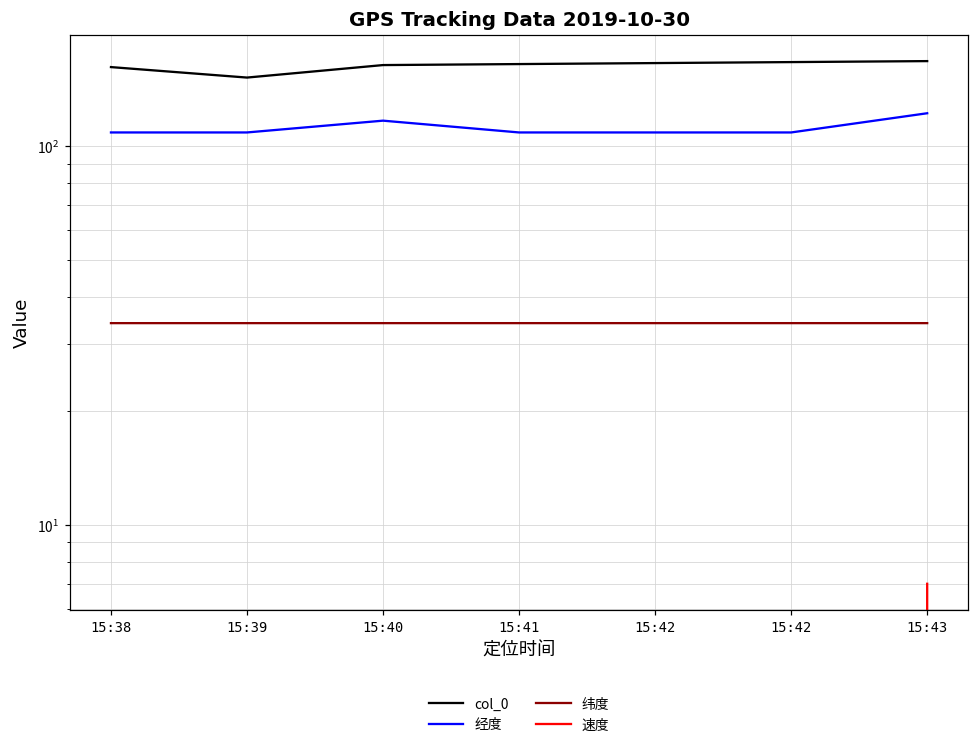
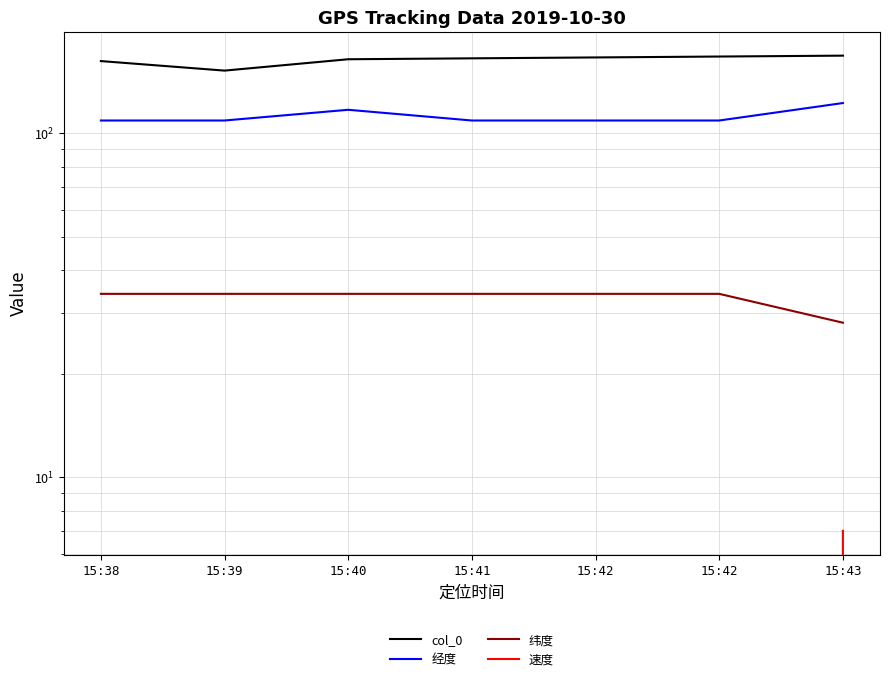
纬度, 15:43: 34 -> 28
